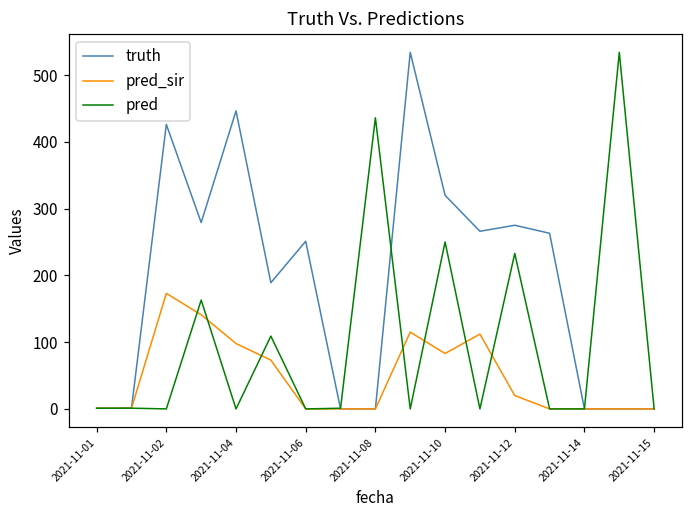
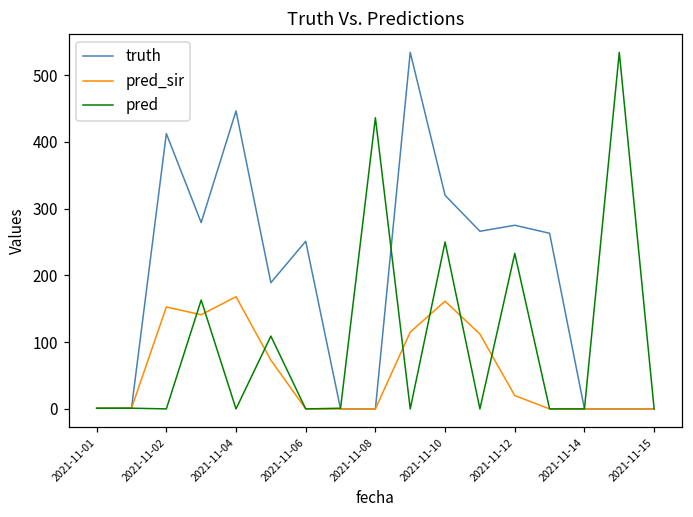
truth, 2021-11-02: 430 -> 410
pred_sir, 2021-11-02: 170 -> 150
pred_sir, 2021-11-04: 100 -> 170
pred_sir, 2021-11-10: 80 -> 160
